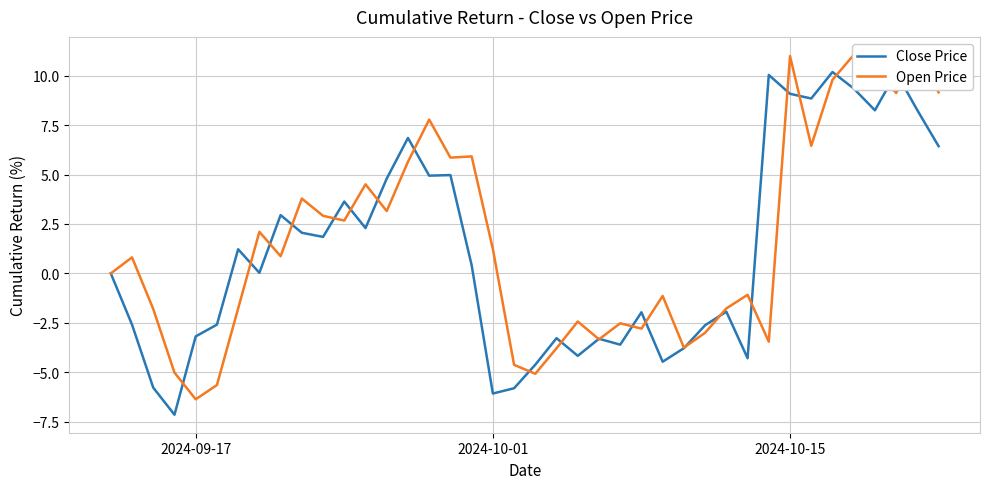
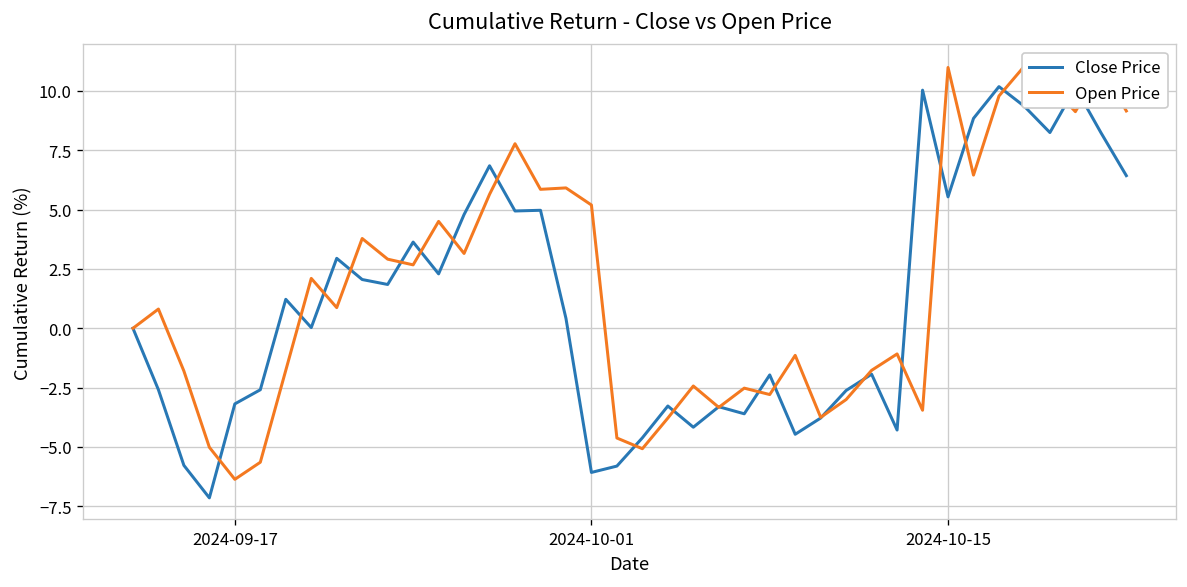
Open Price, 2024-10-01: 1.2 -> 5.2
Close Price, 2024-10-15: 9.1 -> 5.5
